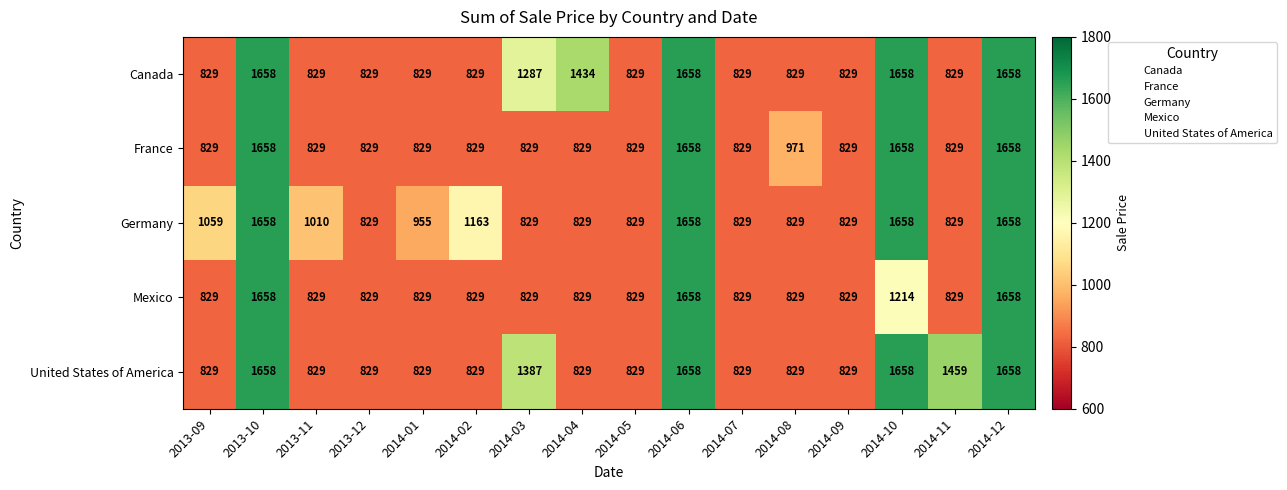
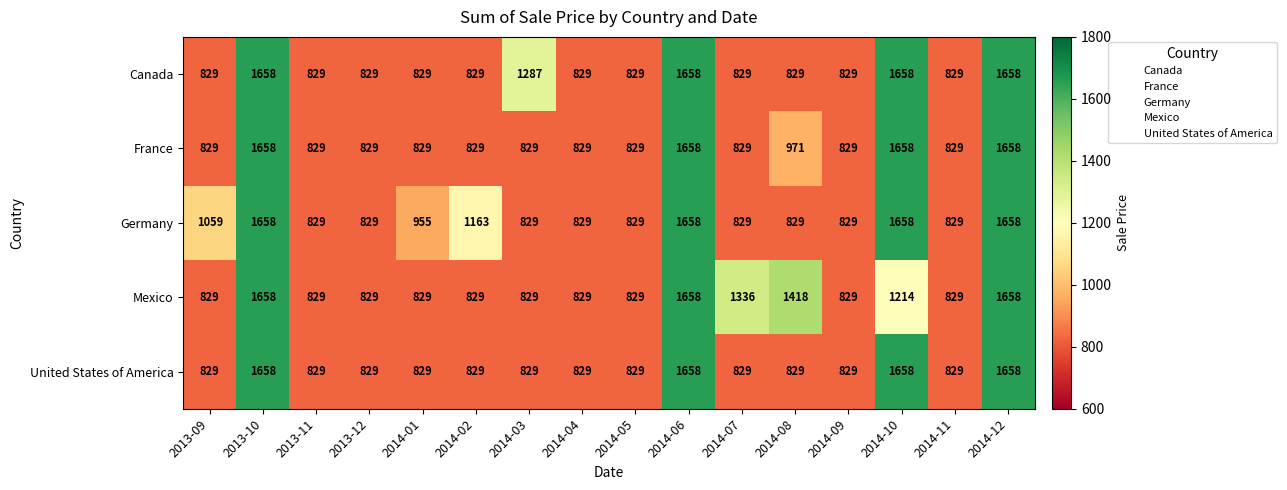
Canada, 2014-04: 1434 -> 829
Germany, 2013-11: 1010 -> 829
Mexico, 2014-07: 829 -> 1336
Mexico, 2014-08: 829 -> 1418
United States of America, 2014-03: 1387 -> 829
United States of America, 2014-11: 1459 -> 829
